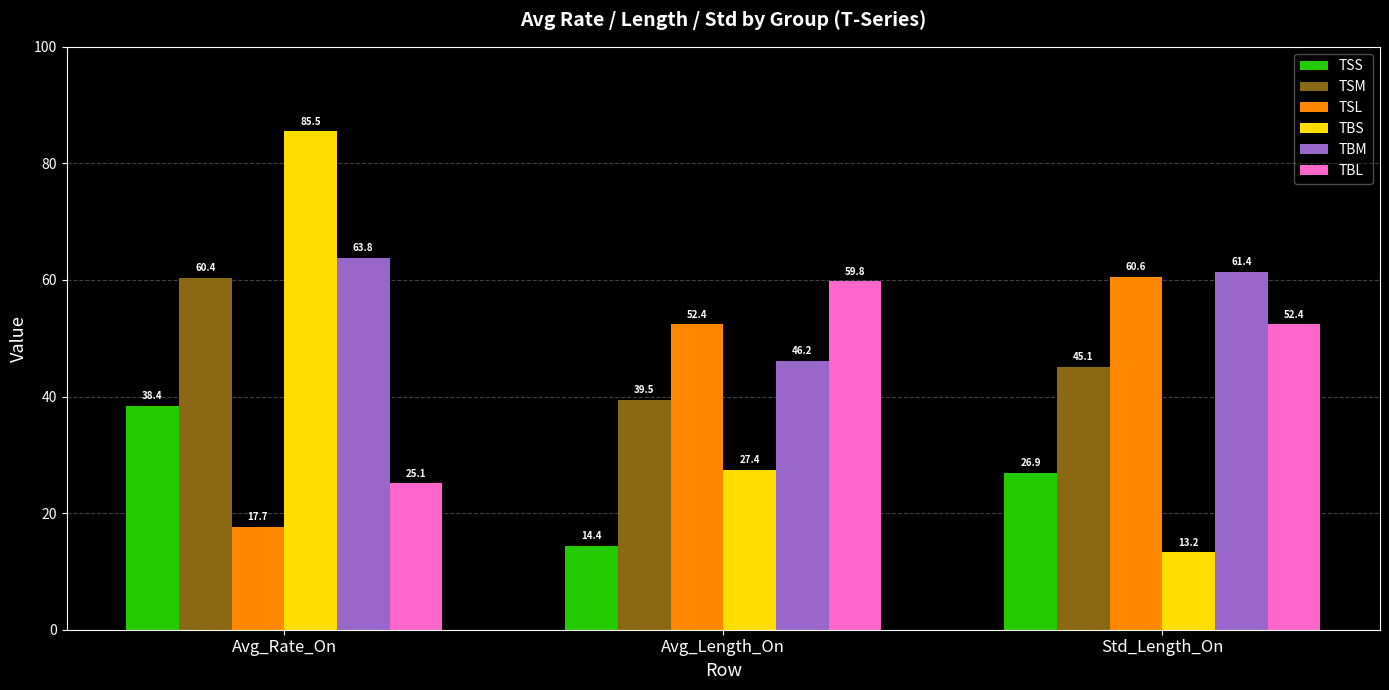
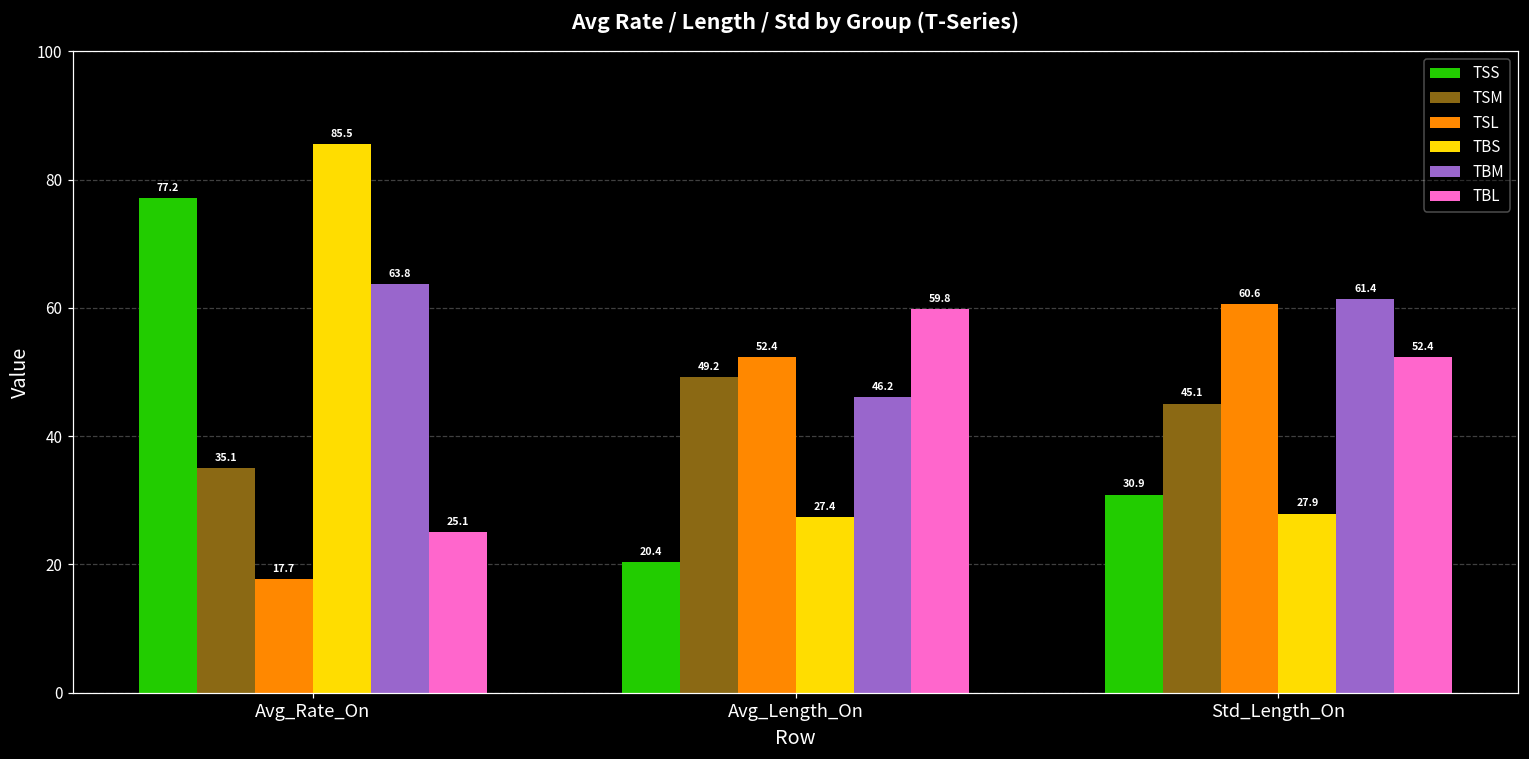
TSS, Avg_Rate_On: 38.4 -> 77.2
TSM, Avg_Rate_On: 60.4 -> 35.1
TSS, Avg_Length_On: 14.4 -> 20.4
TSM, Avg_Length_On: 39.5 -> 49.2
TSS, Std_Length_On: 26.9 -> 30.9
TBS, Std_Length_On: 13.2 -> 27.9
